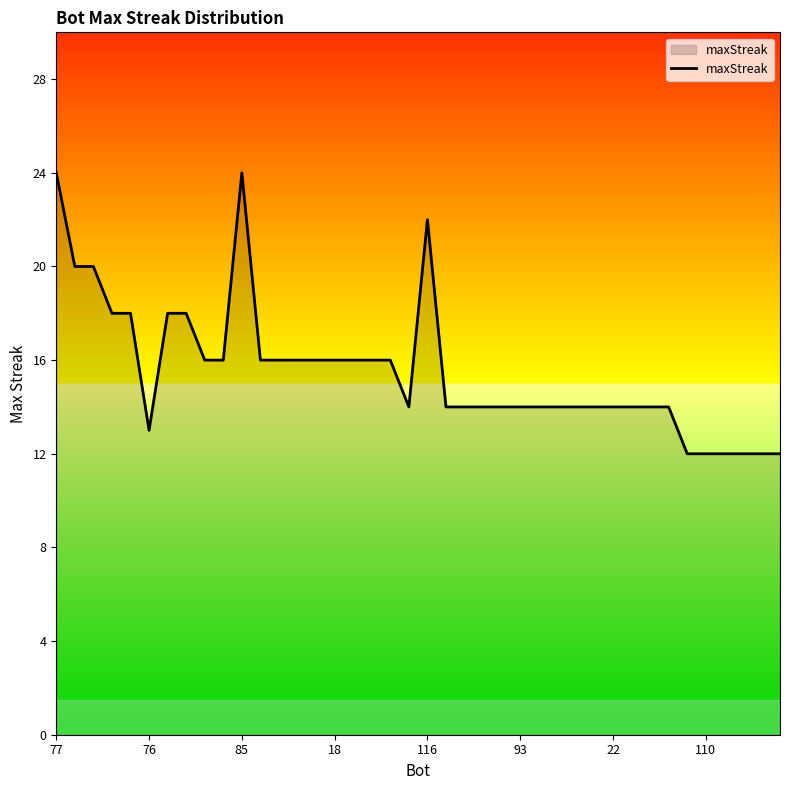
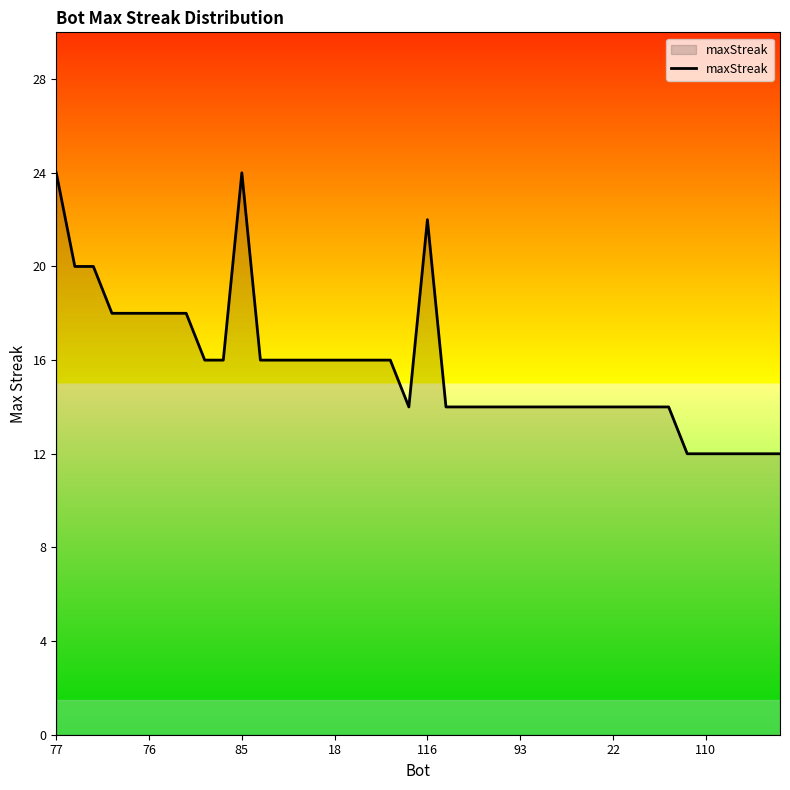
76: 13 -> 18
